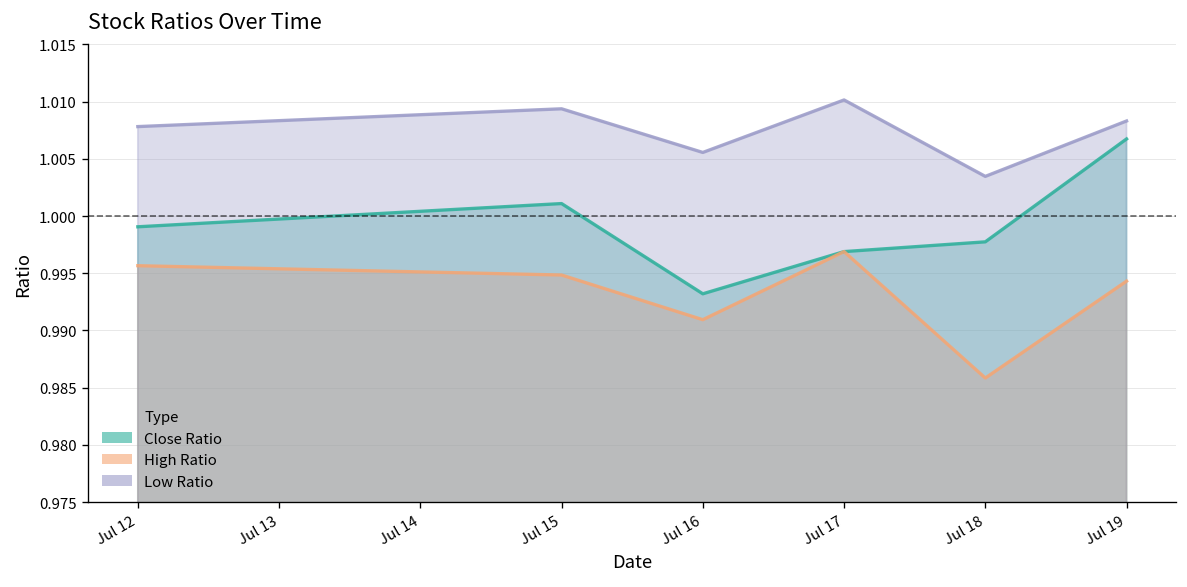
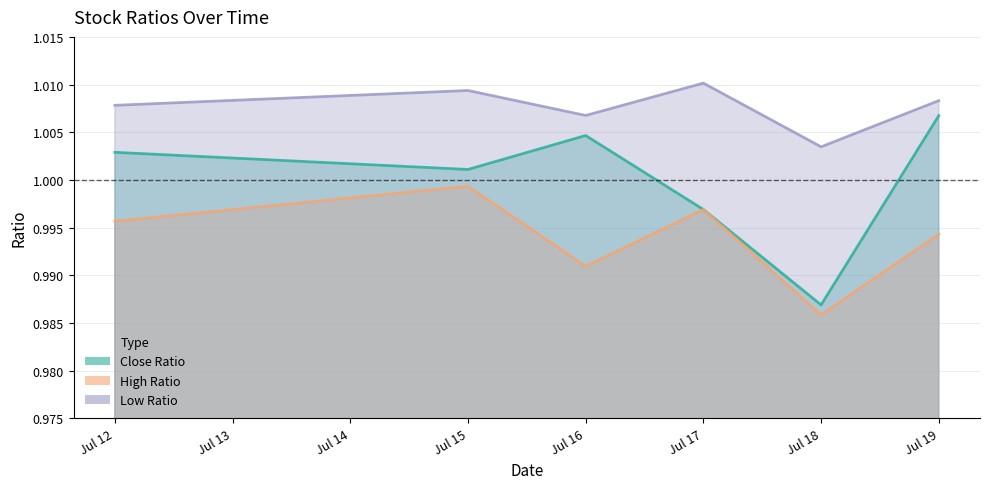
Close Ratio, Jul 12: 0.999 -> 1.003
High Ratio, Jul 15: 0.995 -> 0.999
Close Ratio, Jul 16: 0.993 -> 1.005
Low Ratio, Jul 16: 1.006 -> 1.007
Close Ratio, Jul 18: 0.998 -> 0.987
